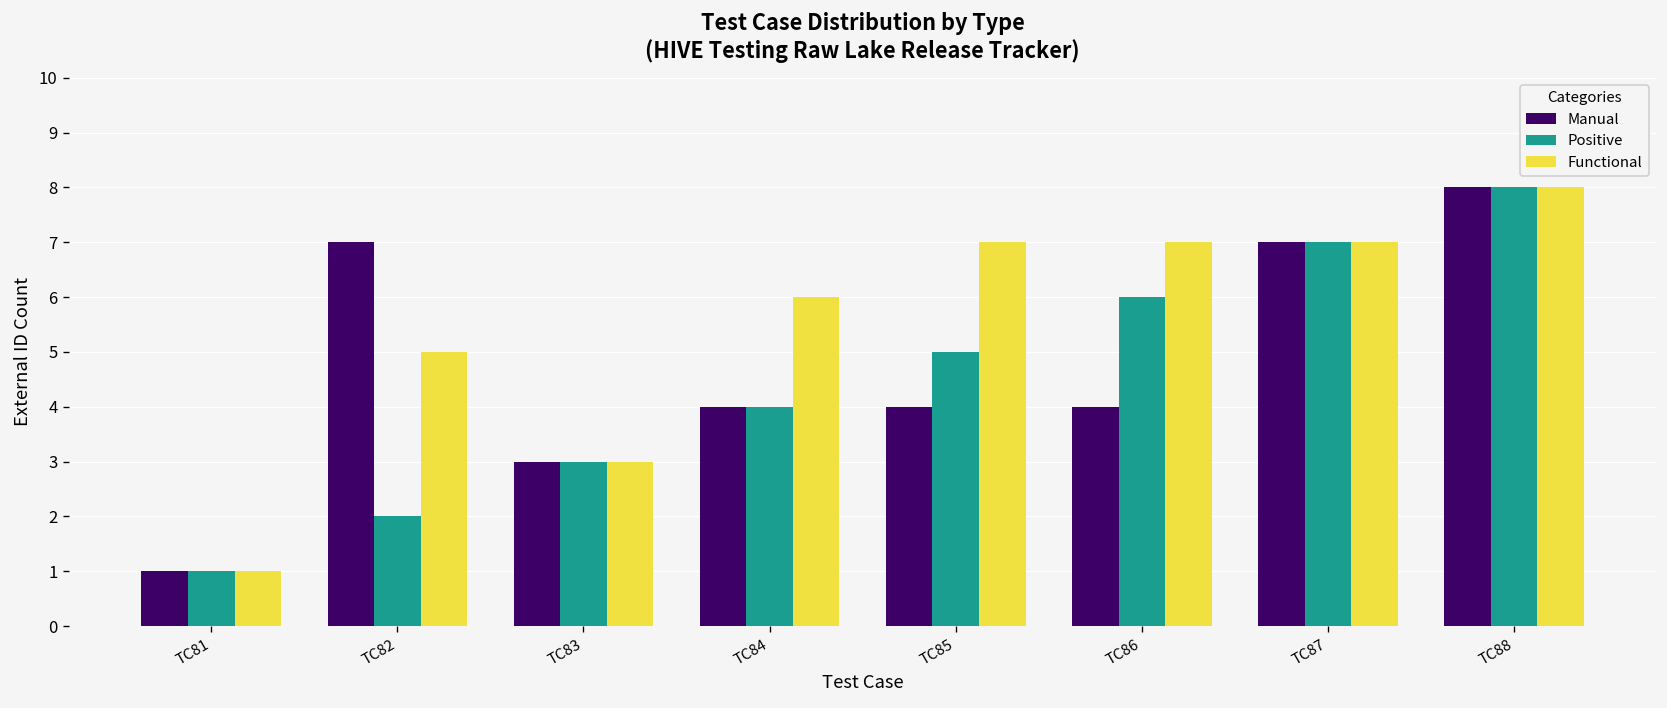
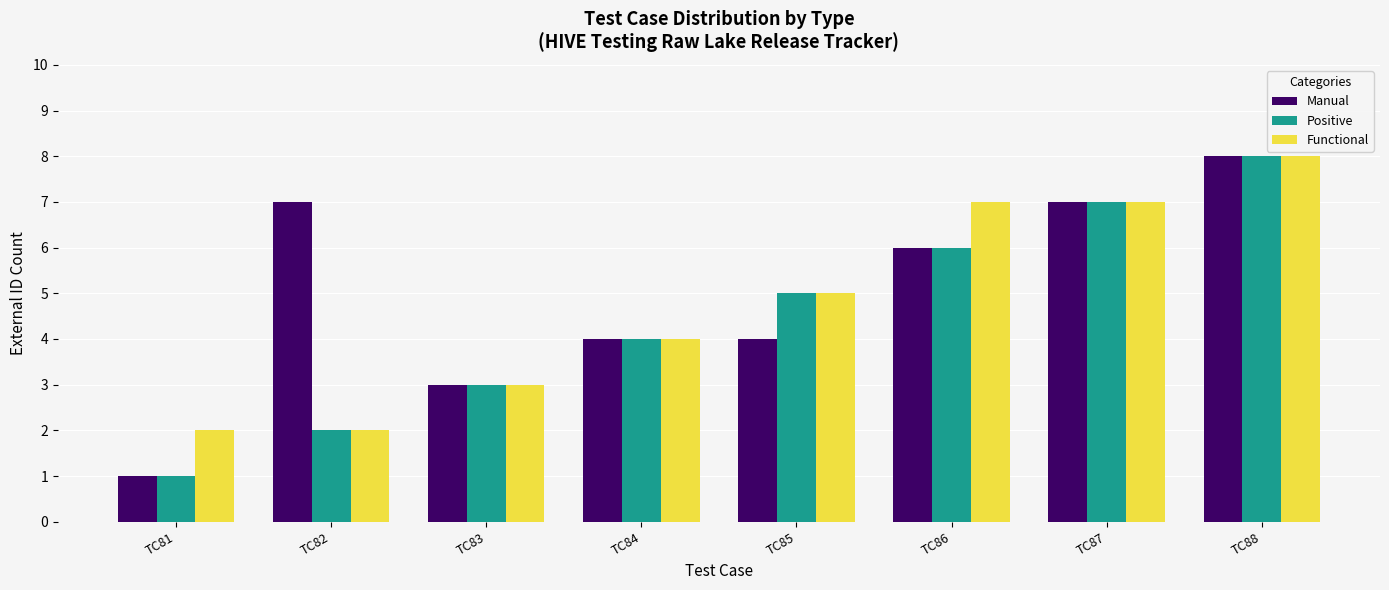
Functional, TC81: 1 -> 2
Functional, TC82: 5 -> 2
Functional, TC84: 6 -> 4
Functional, TC85: 7 -> 5
Manual, TC86: 4 -> 6
